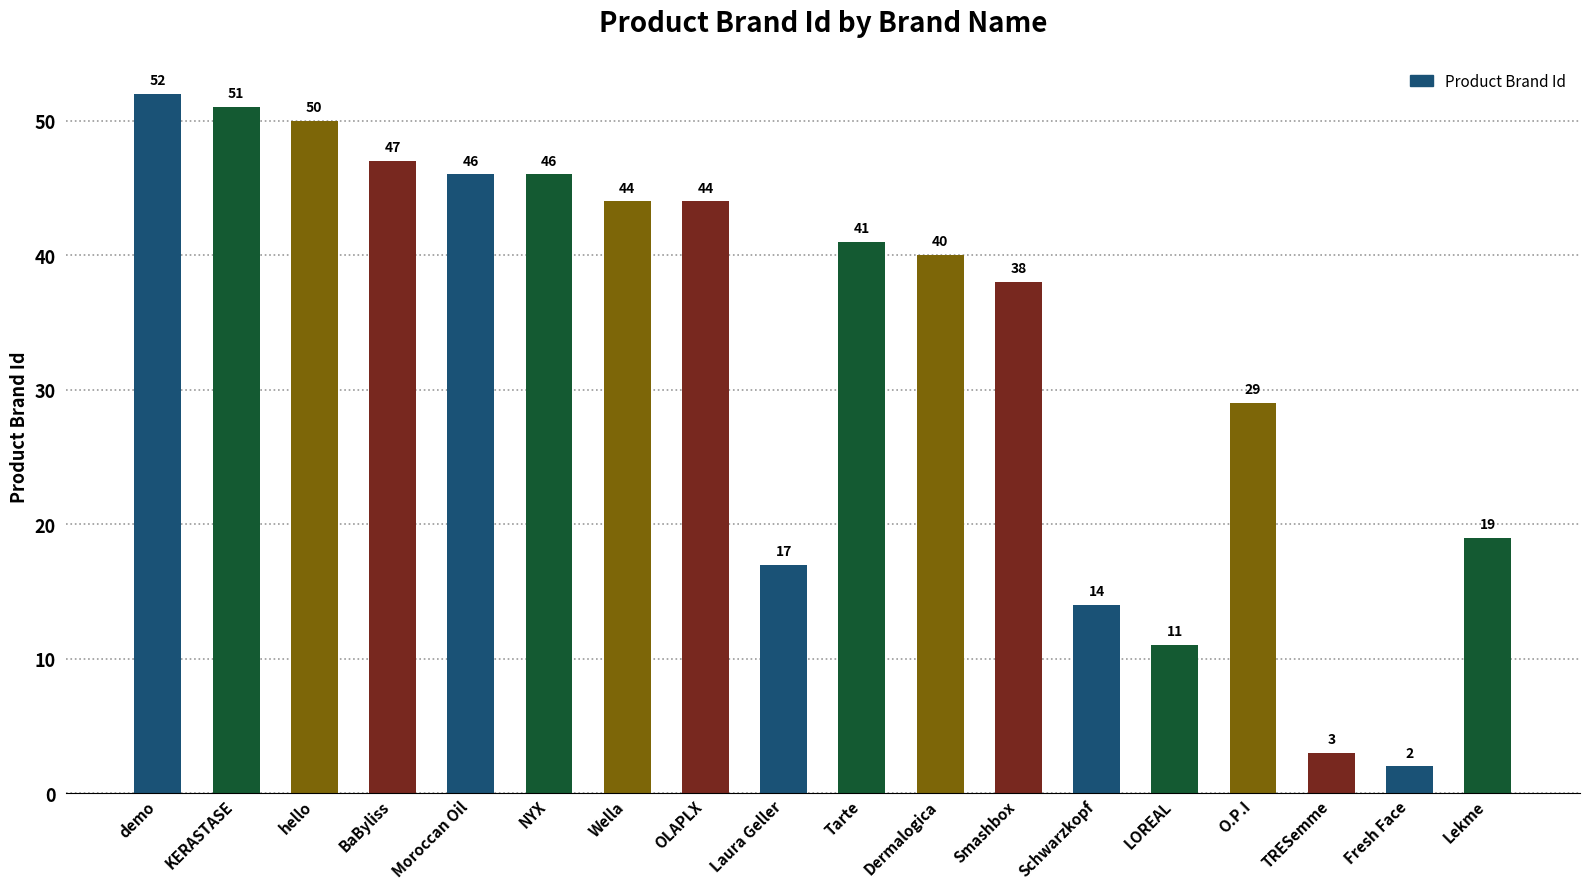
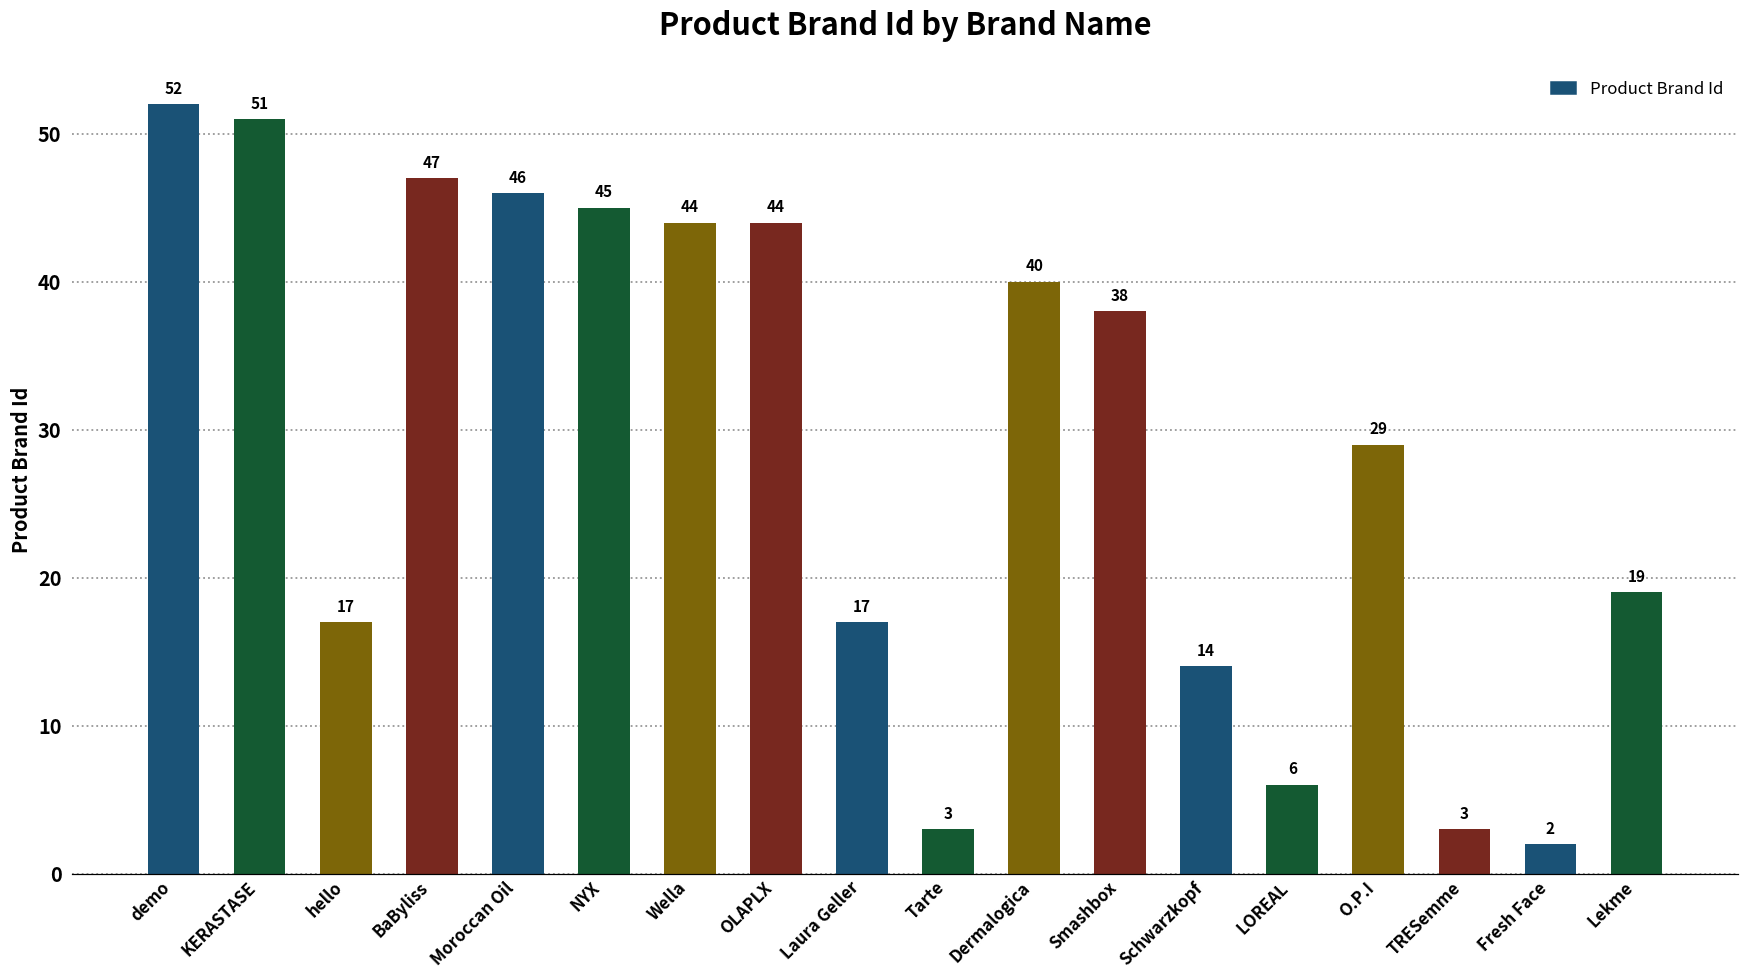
hello: 50 -> 17
NYX: 46 -> 45
Tarte: 41 -> 3
LOREAL: 11 -> 6
